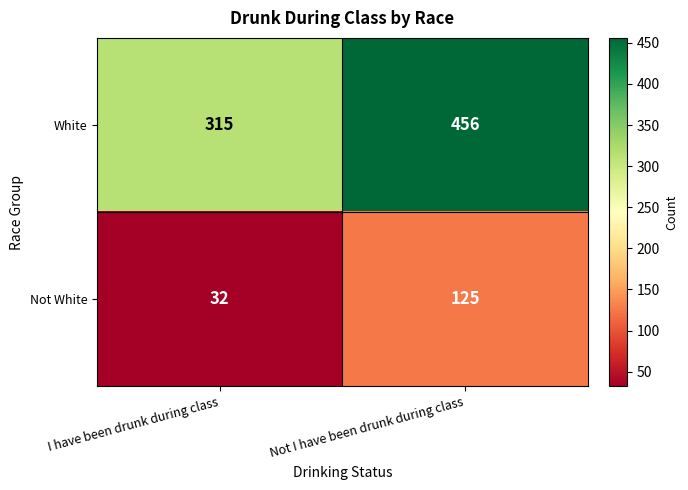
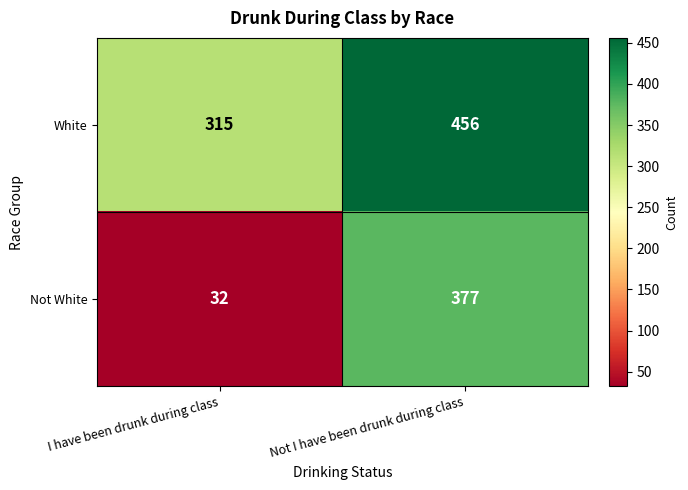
Not White, Not I have been drunk during class: 125 -> 377
